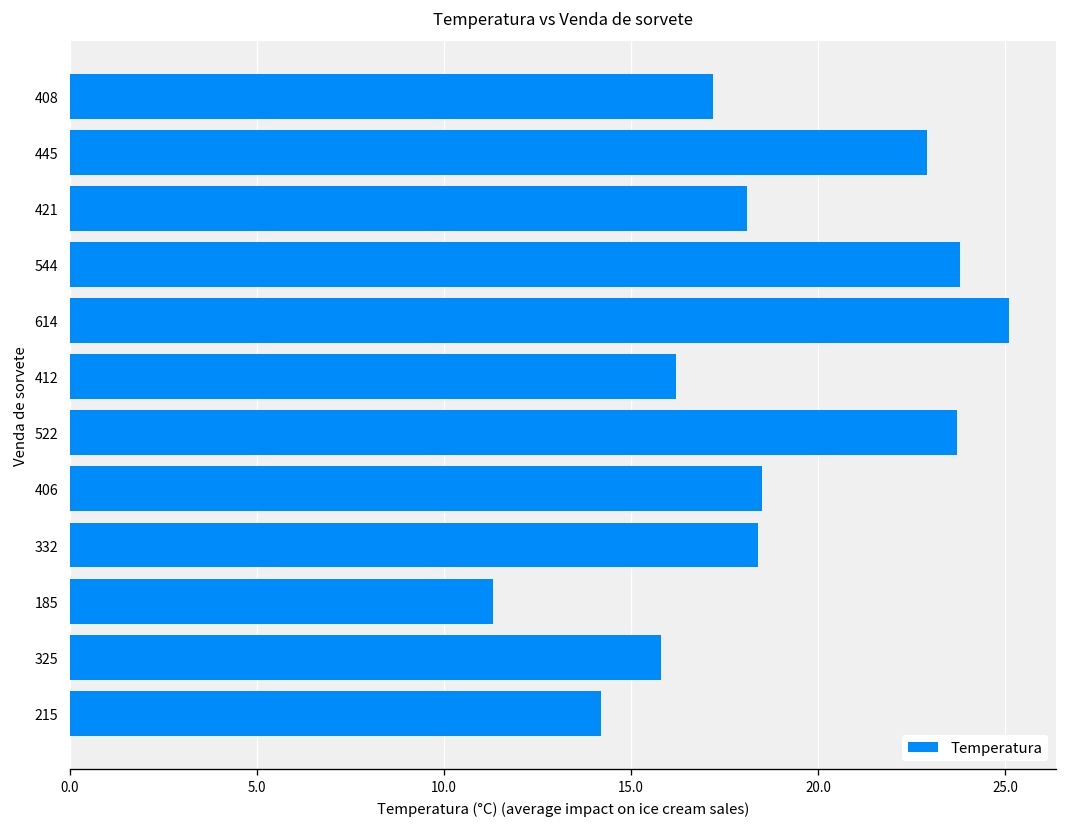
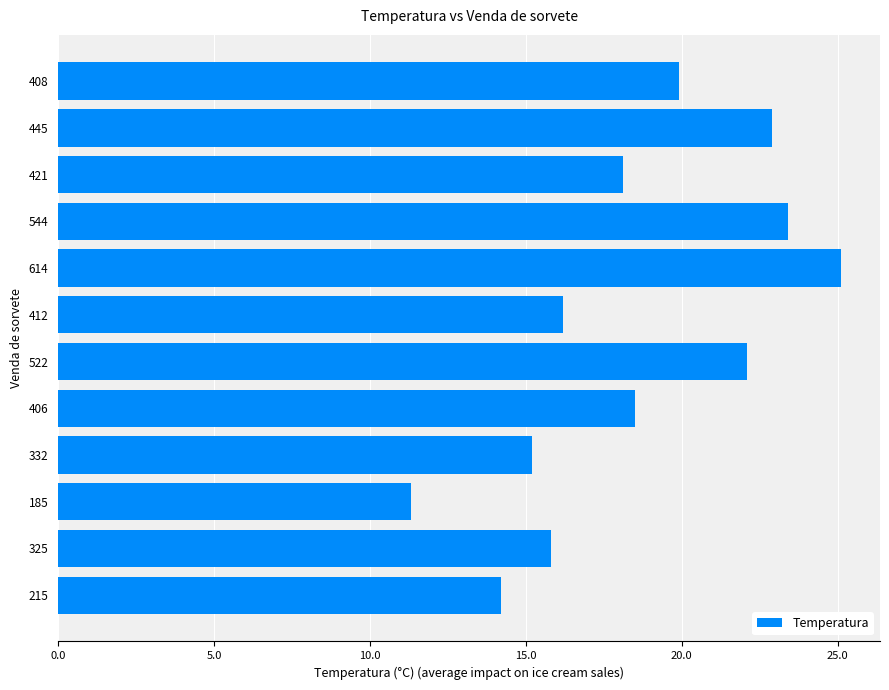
408: 17.2 -> 19.9
544: 23.8 -> 23.4
522: 23.7 -> 22.1
332: 18.4 -> 15.2
